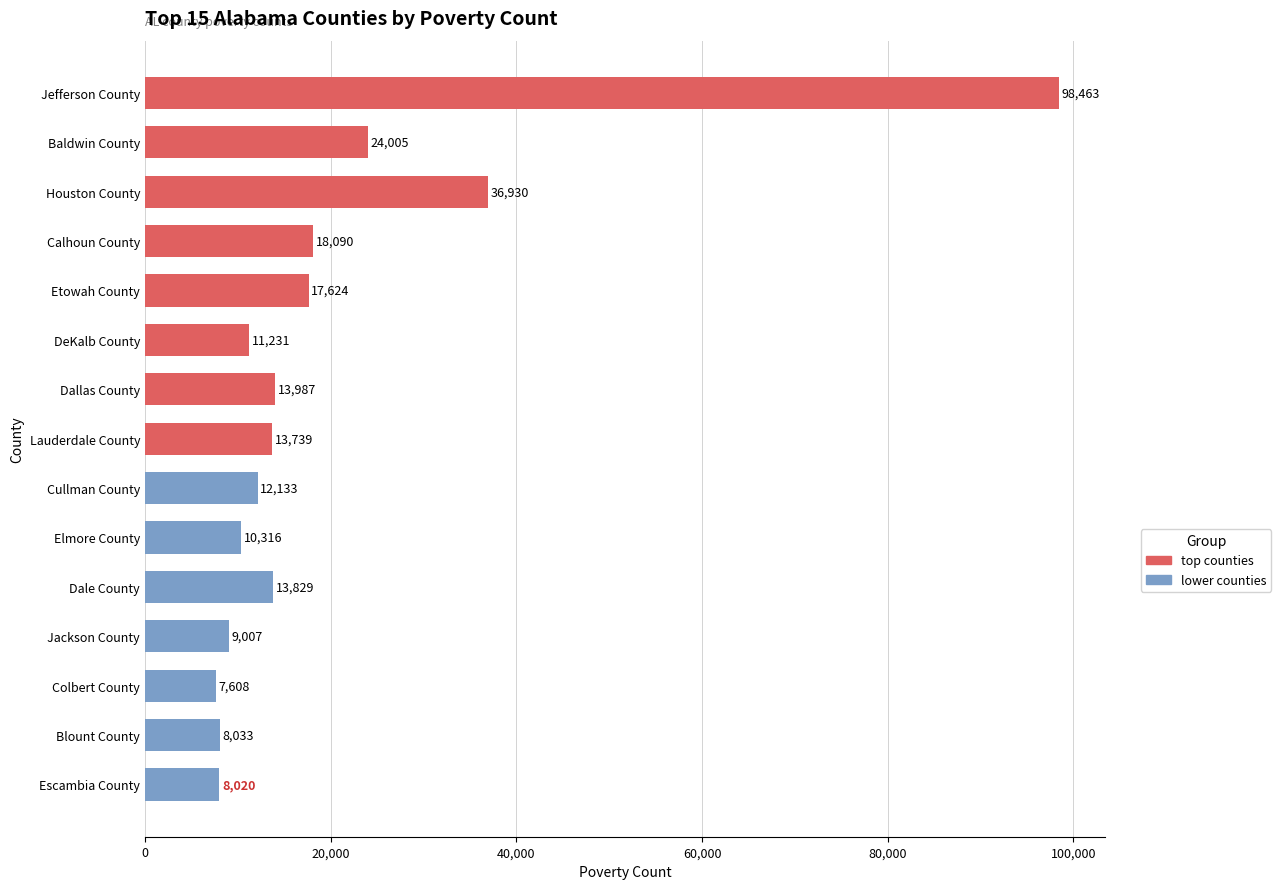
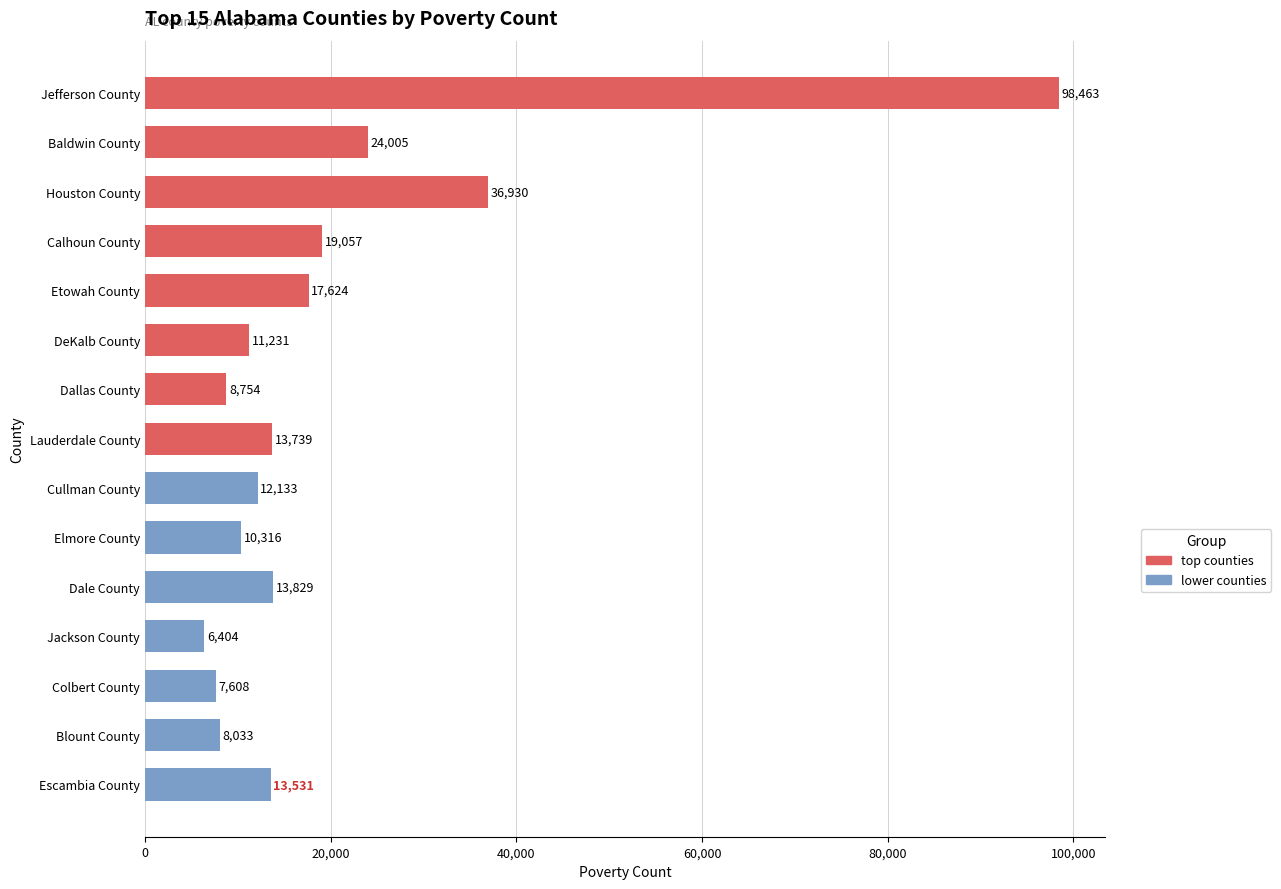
Calhoun County: 18,090 -> 19,057
Dallas County: 13,987 -> 8,754
Jackson County: 9,007 -> 6,404
Escambia County: 8,020 -> 13,531
